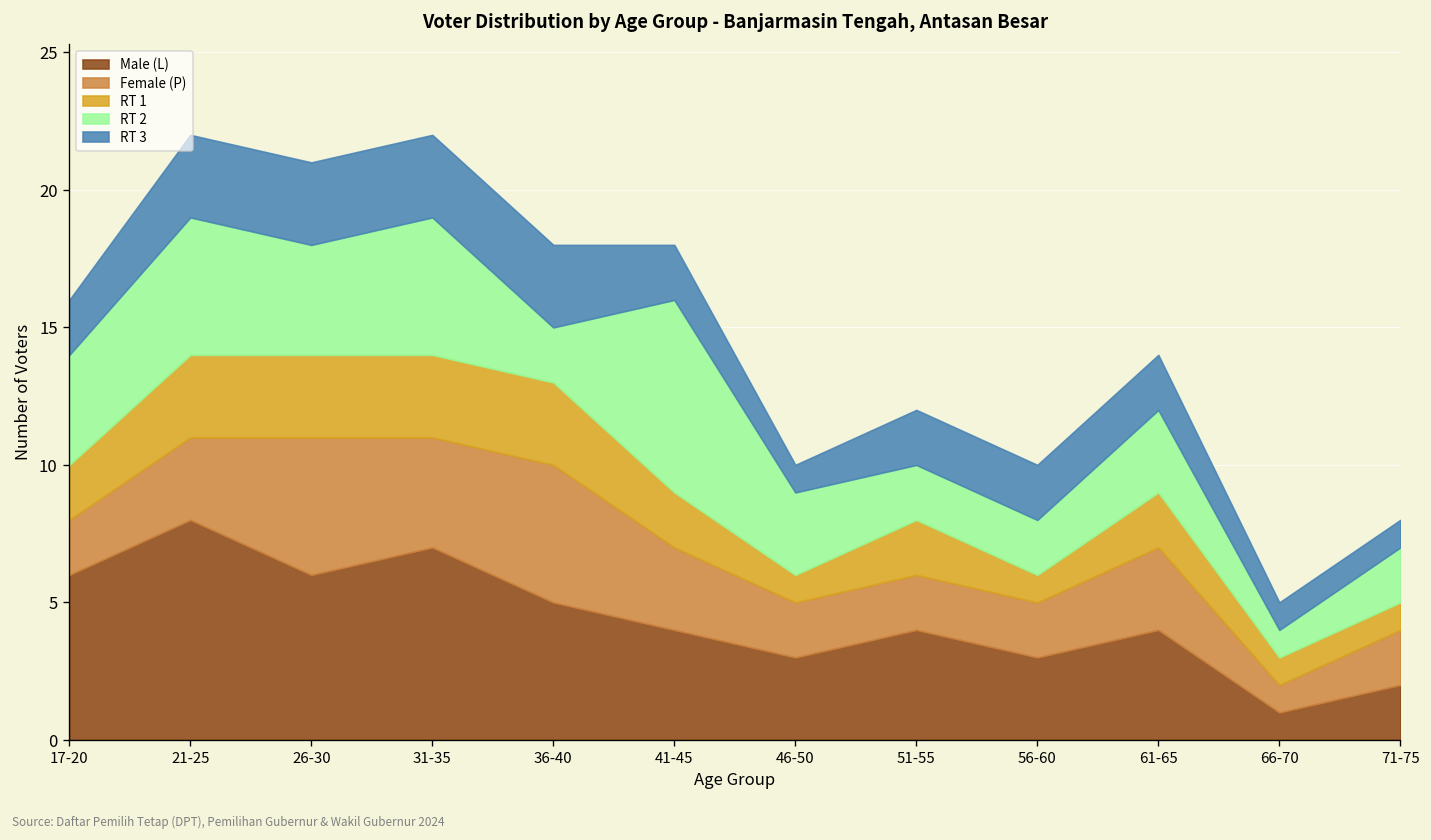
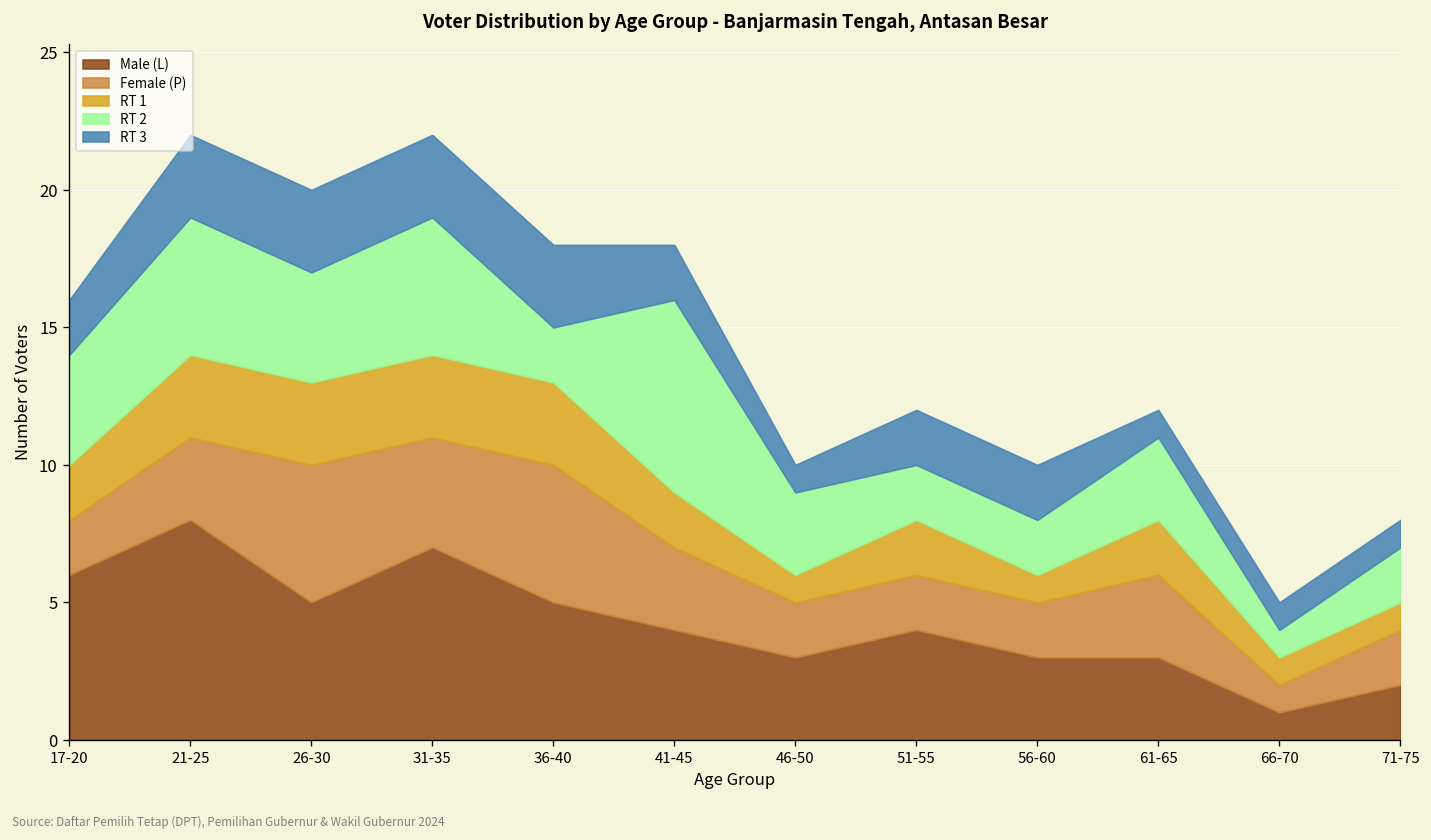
Male (L), 26-30: 6 -> 5
Male (L), 61-65: 4 -> 3
RT 3, 61-65: 2 -> 1
